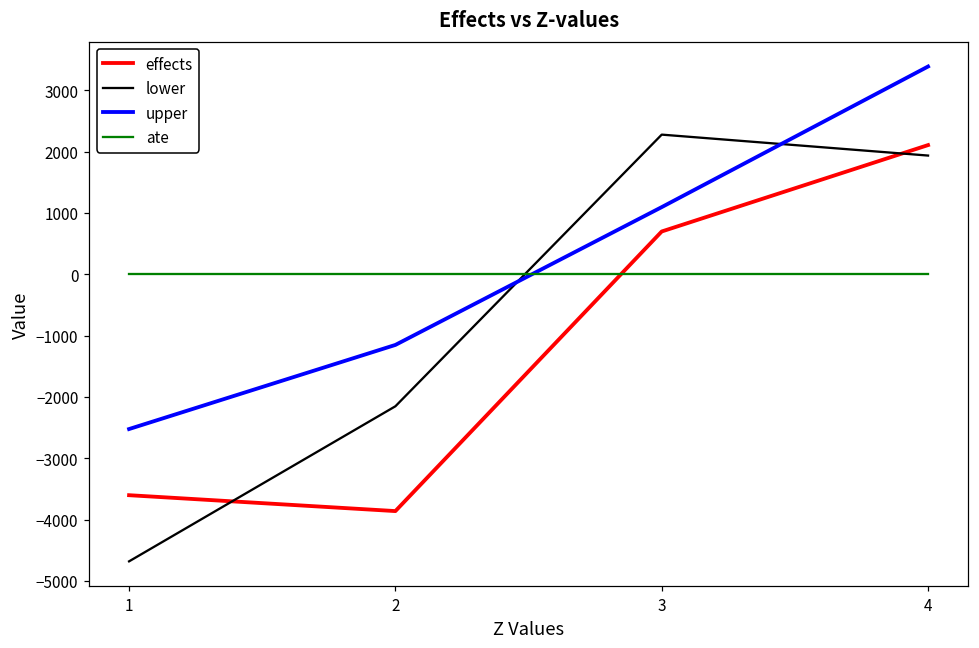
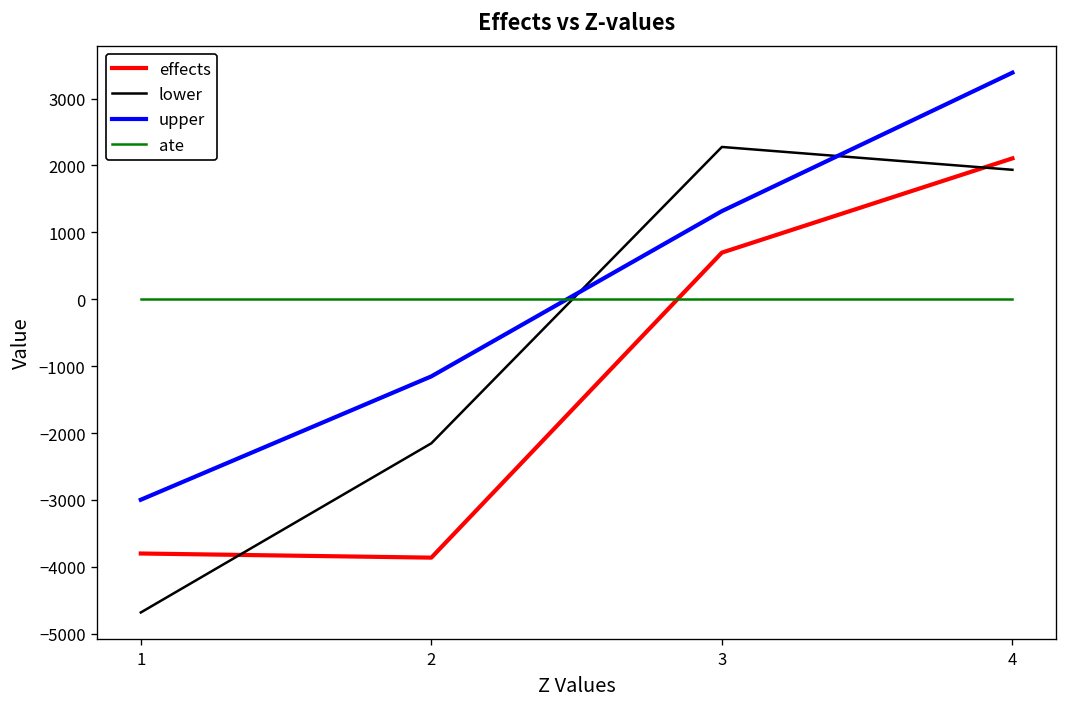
effects, 1: -3600 -> -3800
upper, 1: -2500 -> -3000
upper, 3: 1100 -> 1300
